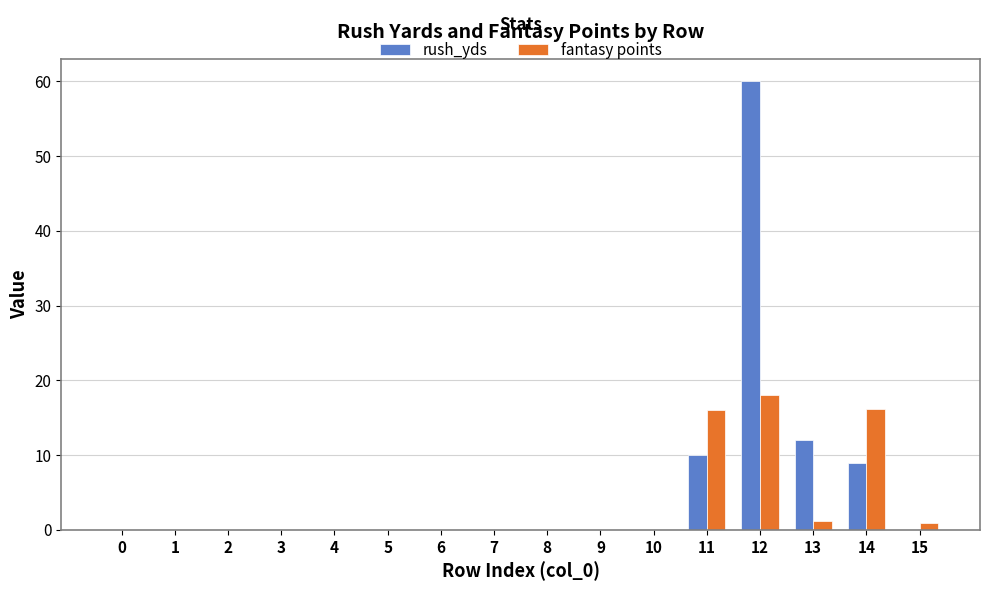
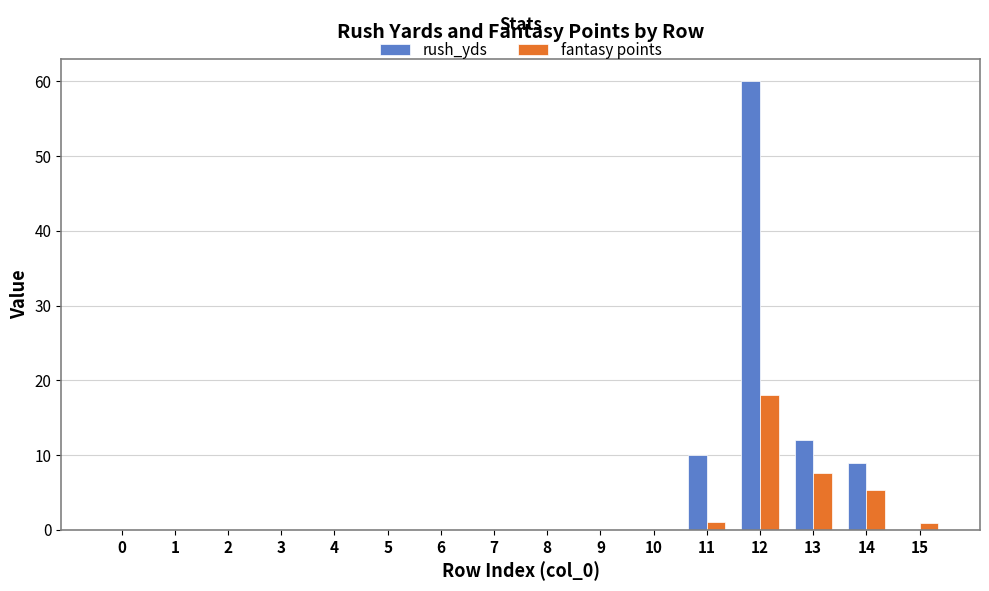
fantasy points, 11: 16 -> 1
fantasy points, 13: 1 -> 8
fantasy points, 14: 16 -> 5
